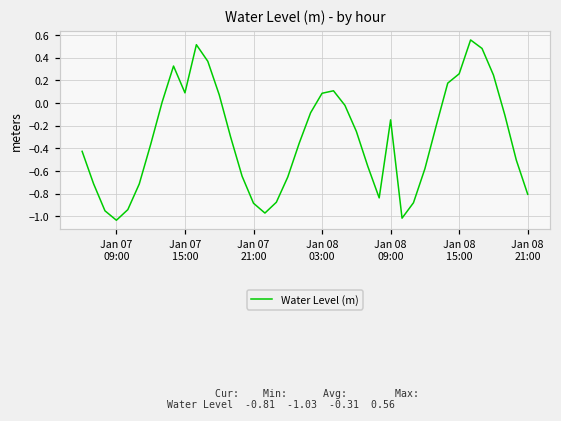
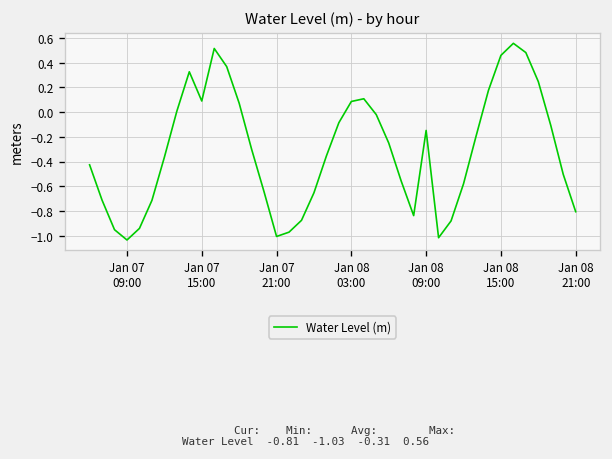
Jan 07 21:00: -0.88 -> -1.01
Jan 08 15:00: 0.26 -> 0.46
